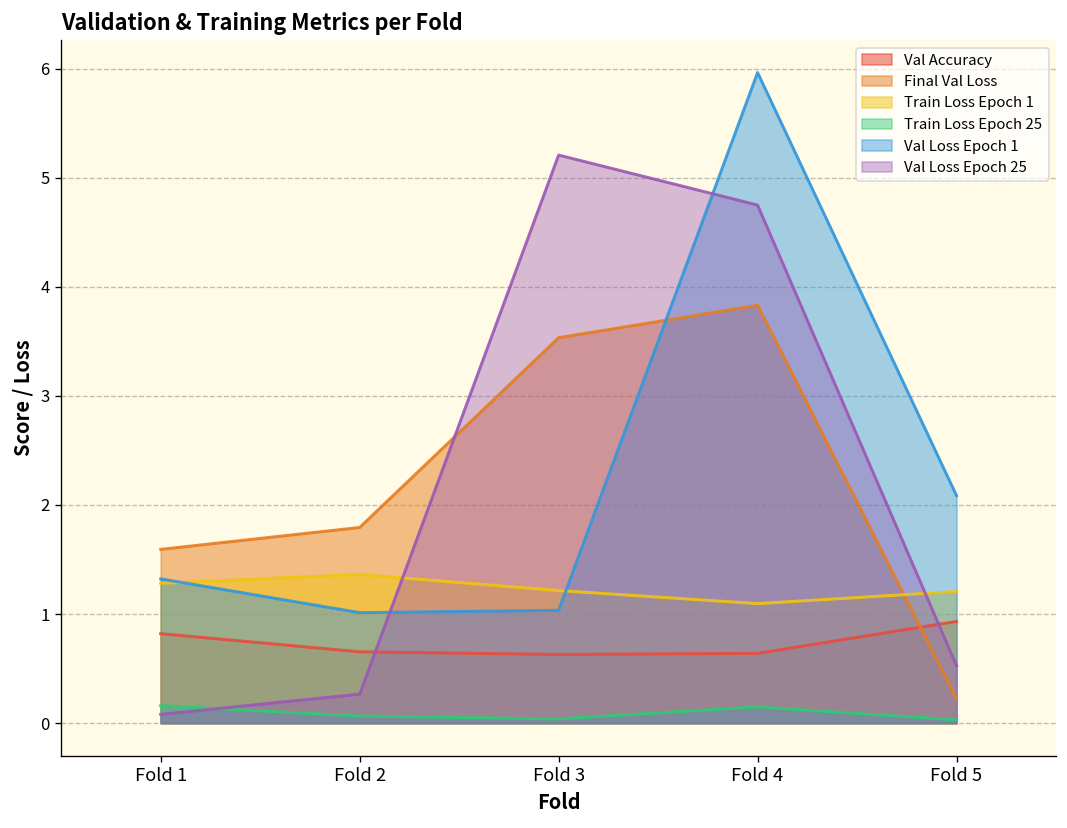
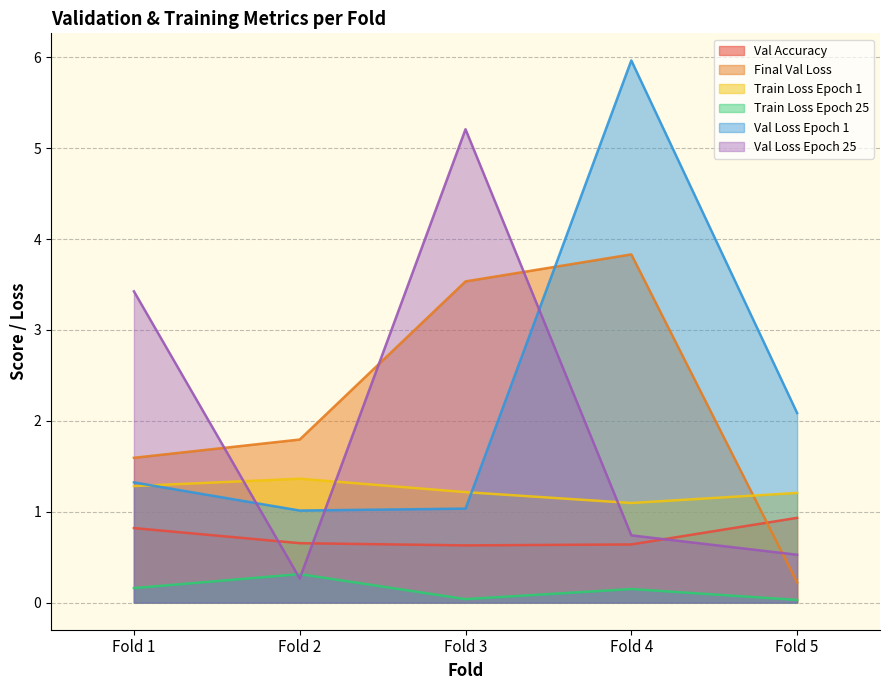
Val Loss Epoch 25, Fold 1: 0.1 -> 3.4
Train Loss Epoch 25, Fold 2: 0.1 -> 0.3
Val Loss Epoch 25, Fold 4: 4.8 -> 0.7
